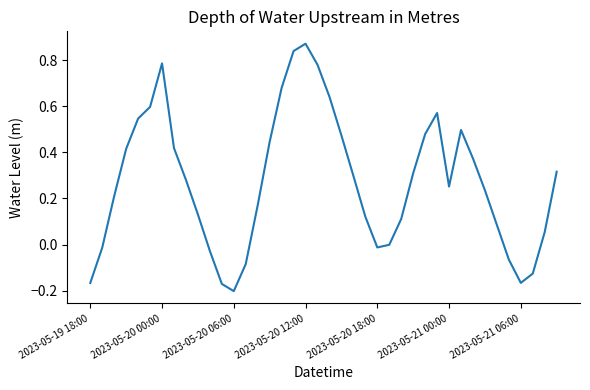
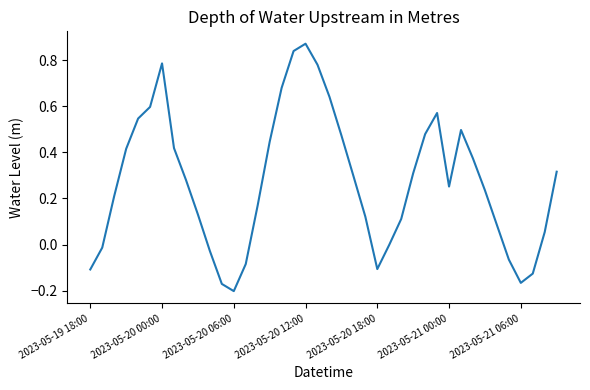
2023-05-19 18:00: -0.17 -> -0.11
2023-05-20 18:00: -0.01 -> -0.11
